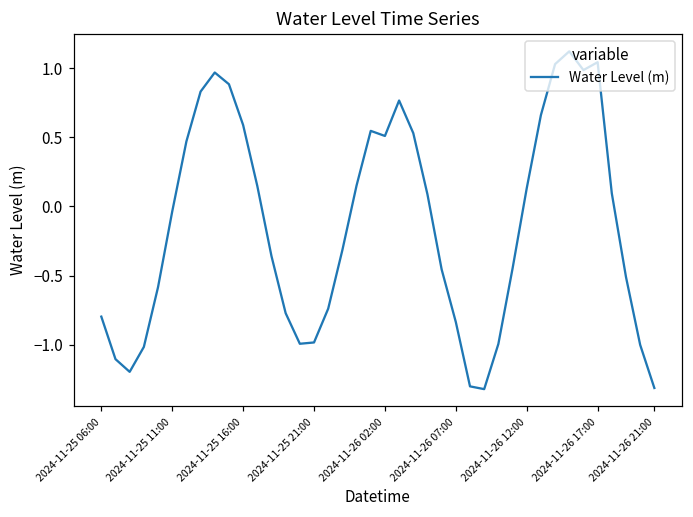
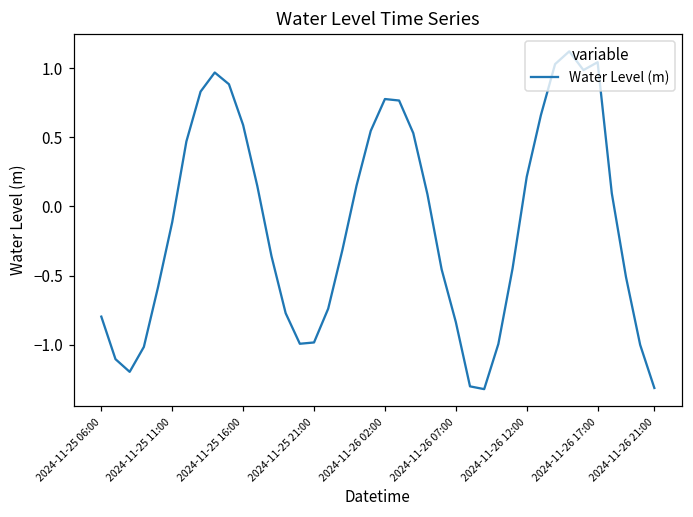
2024-11-25 11:00: -0.04 -> -0.11
2024-11-26 02:00: 0.51 -> 0.78
2024-11-26 12:00: 0.13 -> 0.21
